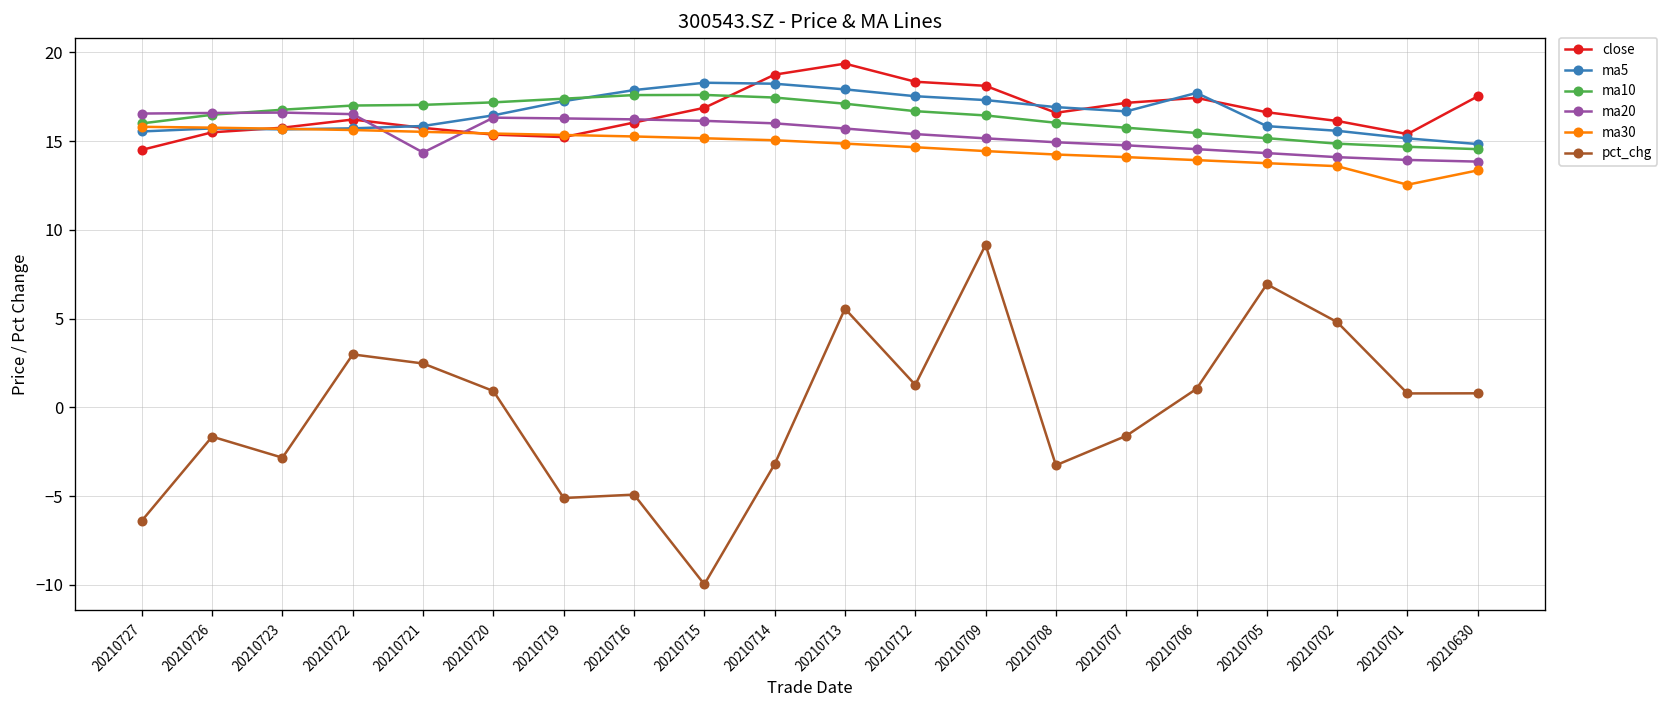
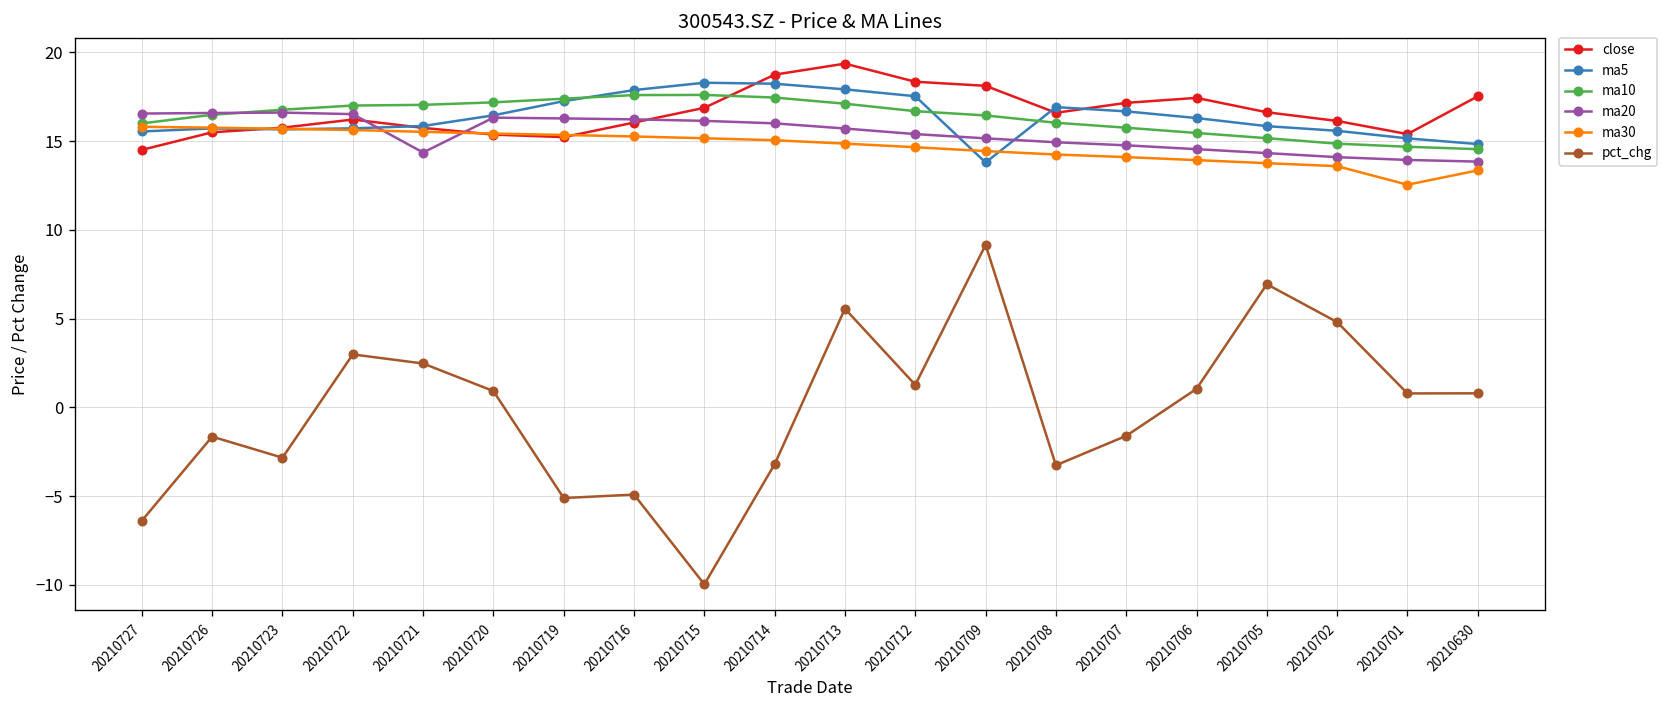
ma5, 20210709: 17.3 -> 13.8
ma5, 20210706: 17.7 -> 16.3
